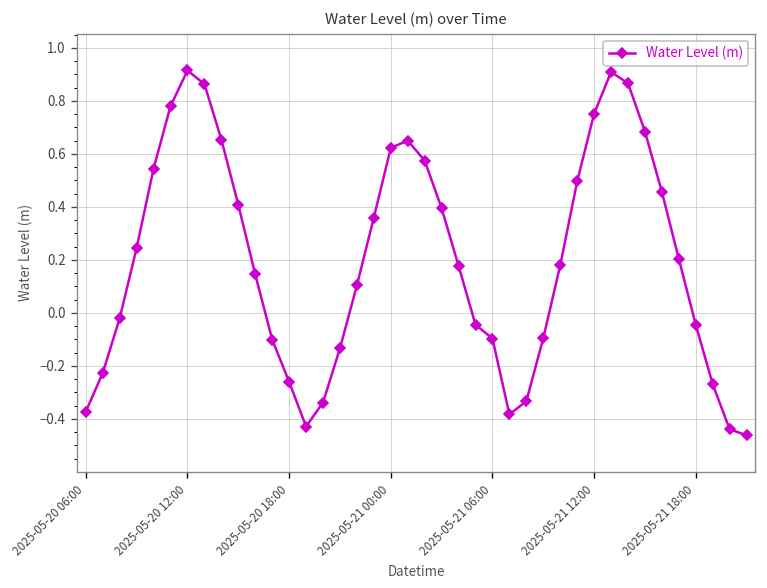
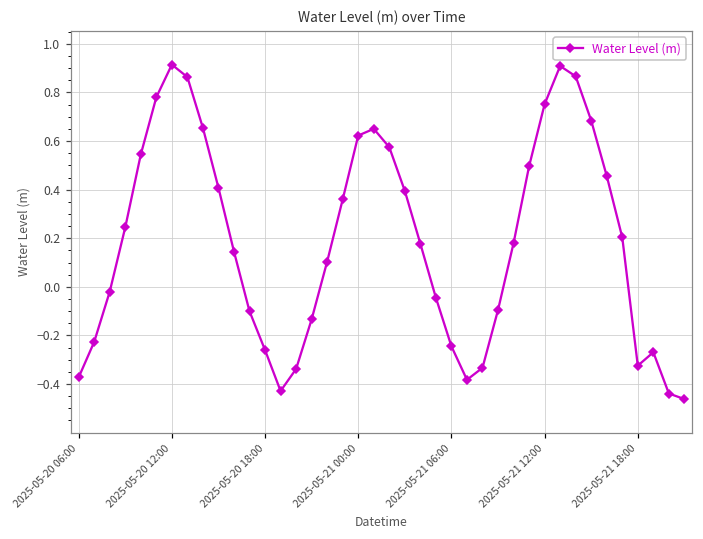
2025-05-21 06:00: -0.10 -> -0.24
2025-05-21 18:00: -0.05 -> -0.32
